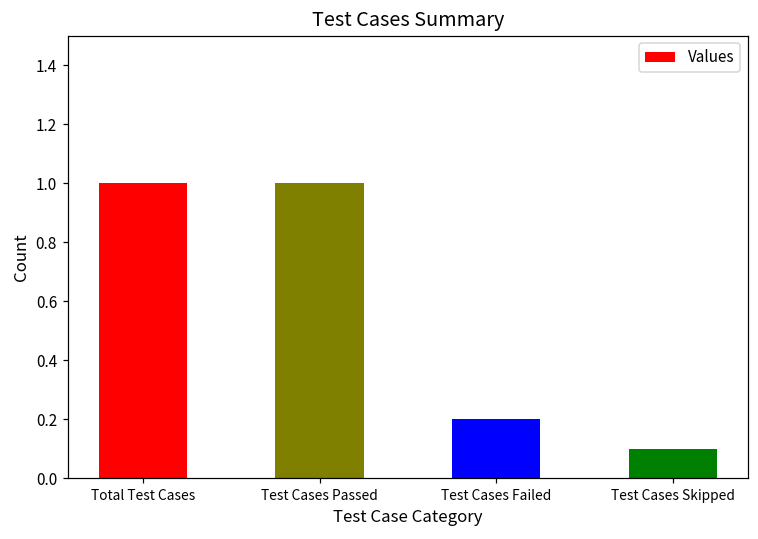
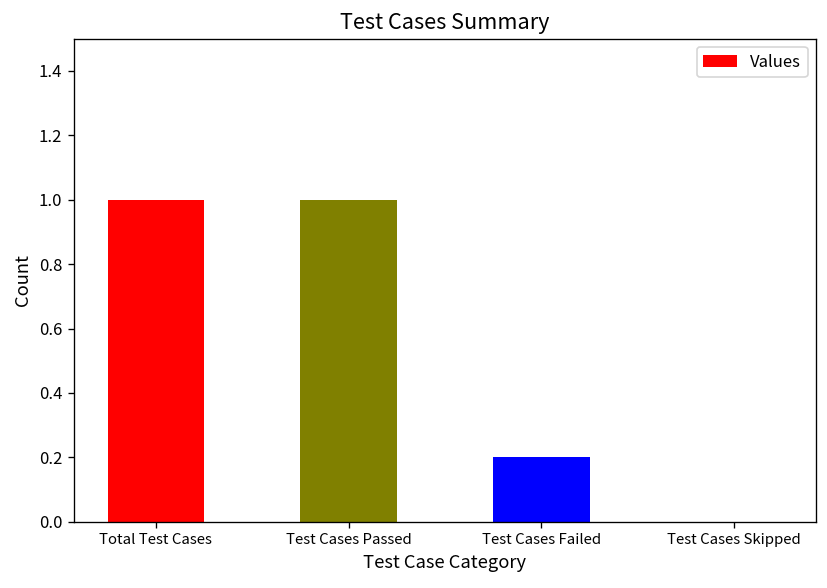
Test Cases Skipped: 0.1 -> 0.0
